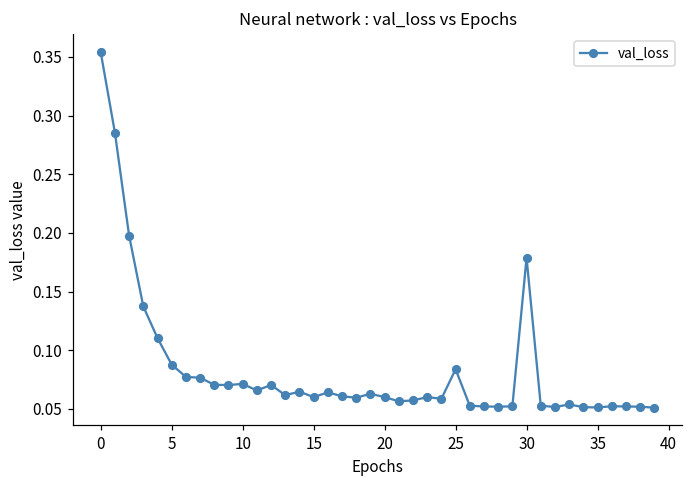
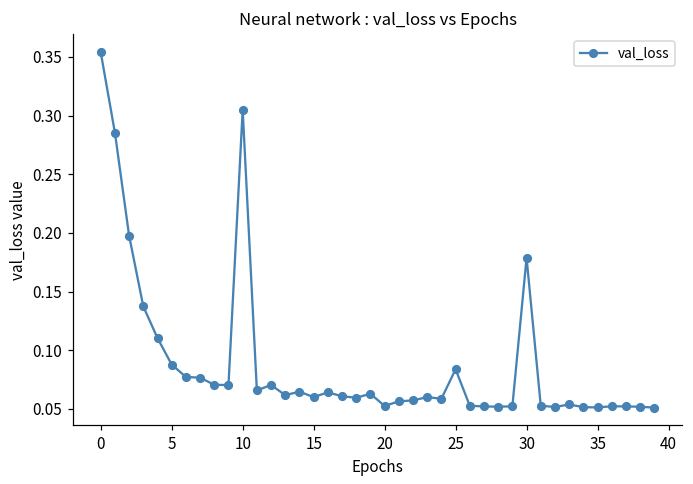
10: 0.071 -> 0.305
20: 0.060 -> 0.052
